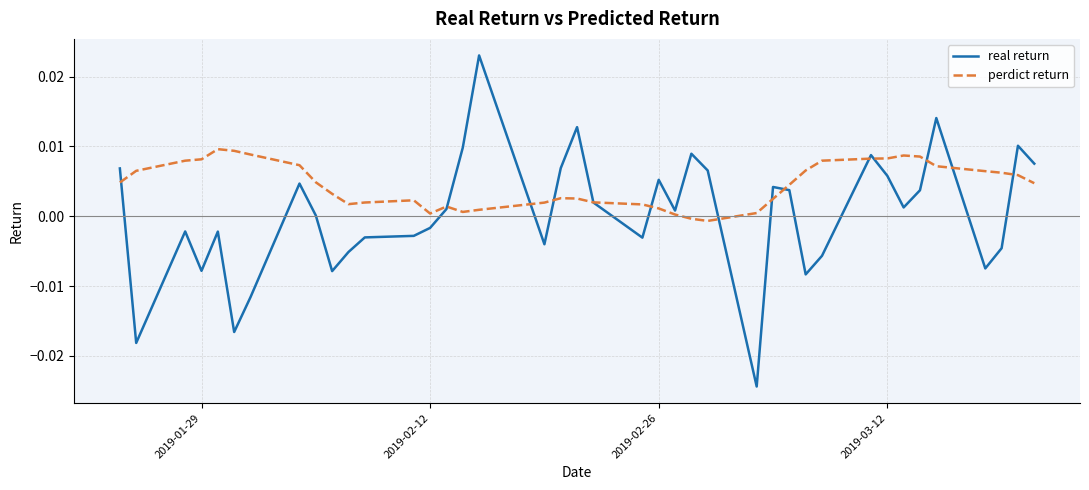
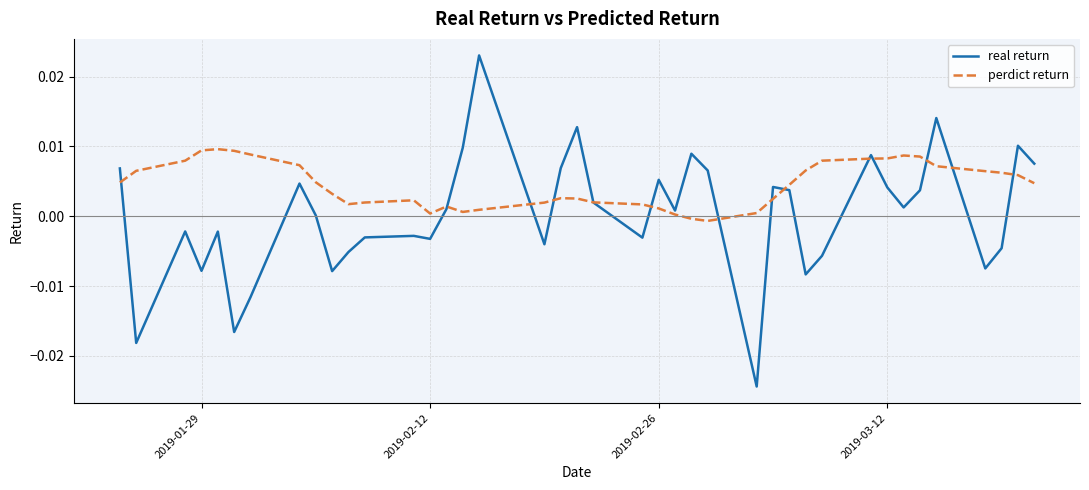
perdict return, 2019-01-29: 0.008 -> 0.009
real return, 2019-02-12: -0.002 -> -0.003
real return, 2019-03-12: 0.006 -> 0.004
